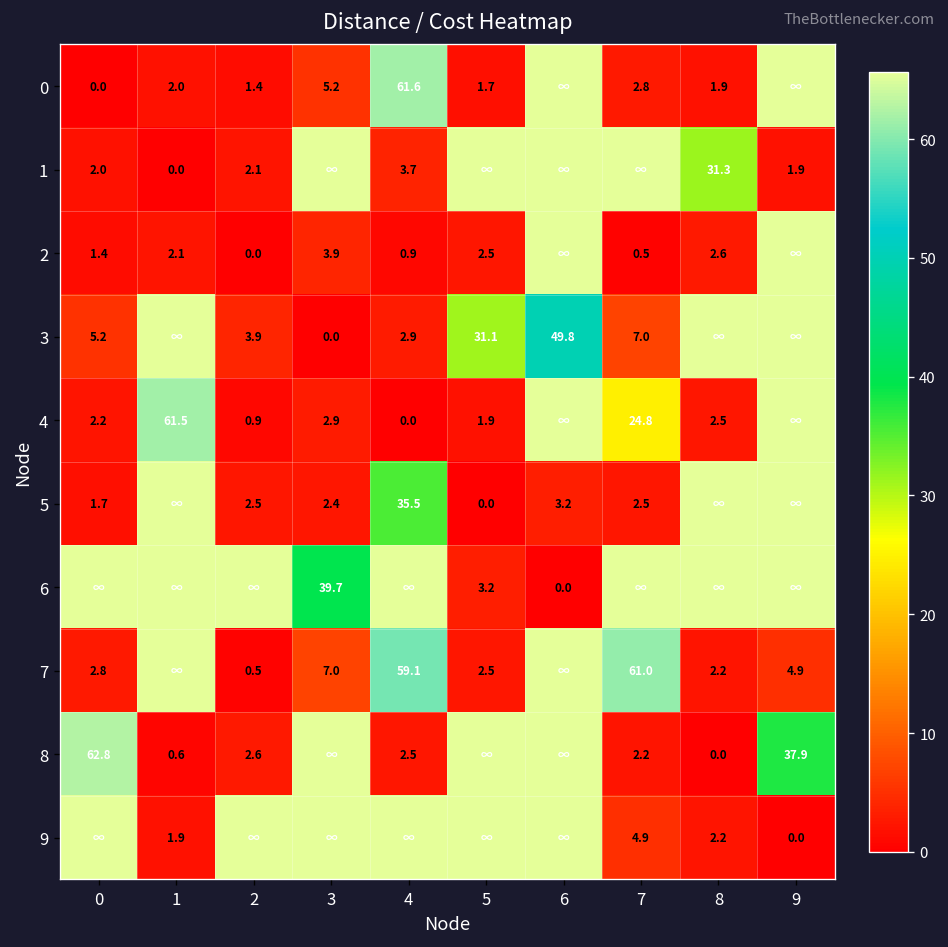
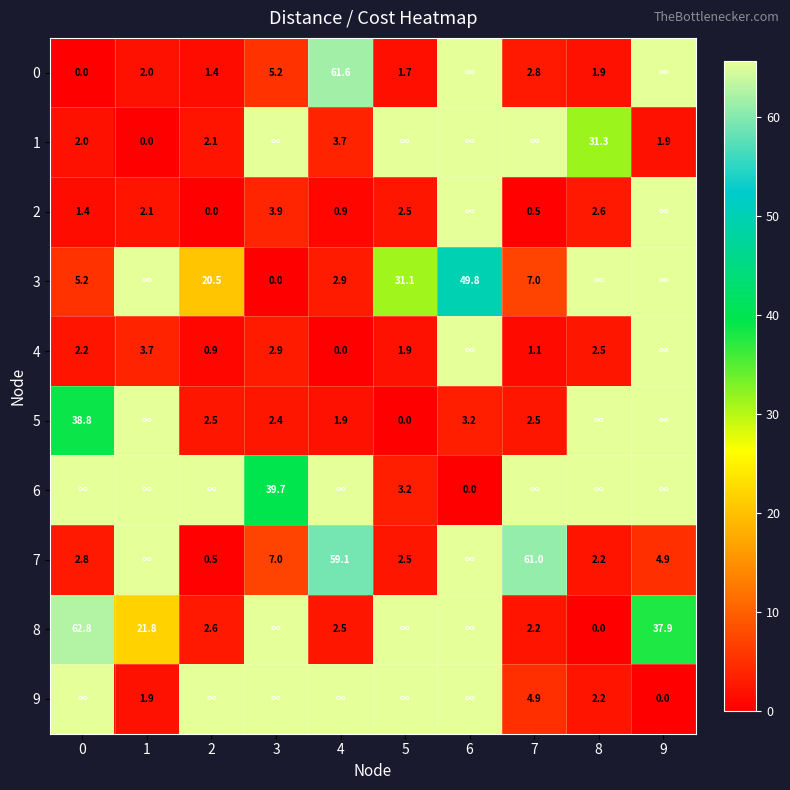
3, 2: 3.9 -> 20.5
4, 1: 61.5 -> 3.7
4, 7: 24.8 -> 1.1
5, 0: 1.7 -> 38.8
5, 4: 35.5 -> 1.9
8, 1: 0.6 -> 21.8
